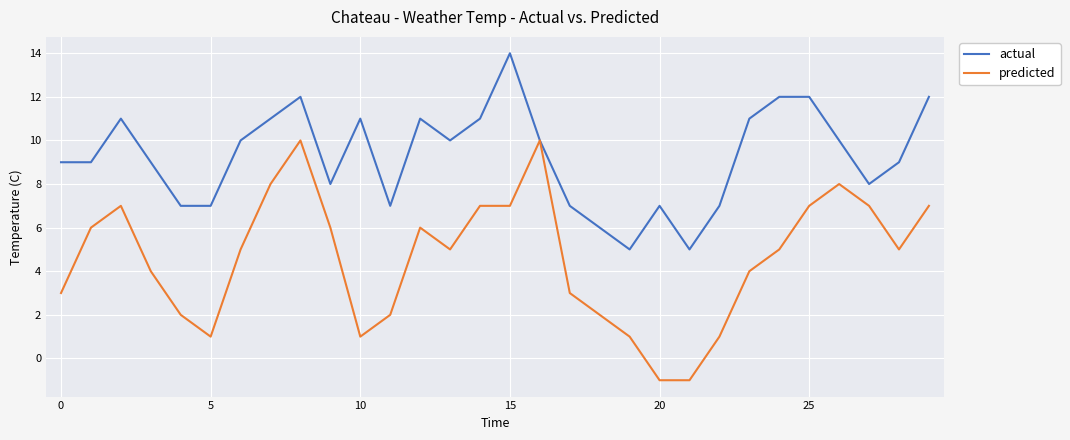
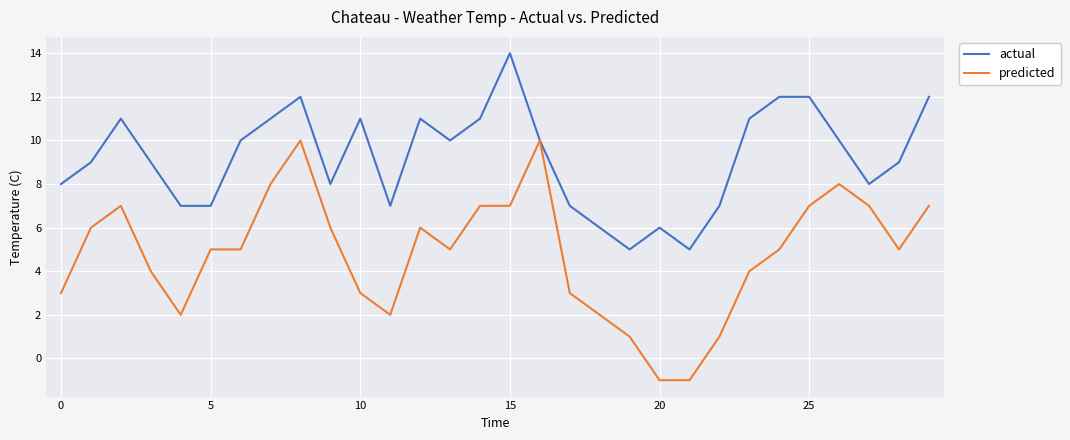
actual, 0: 9 -> 8
predicted, 5: 1 -> 5
predicted, 10: 1 -> 3
actual, 20: 7 -> 6
